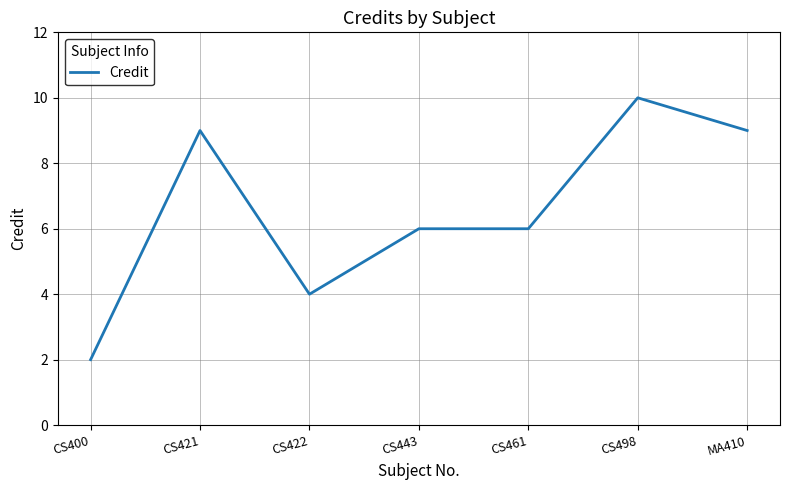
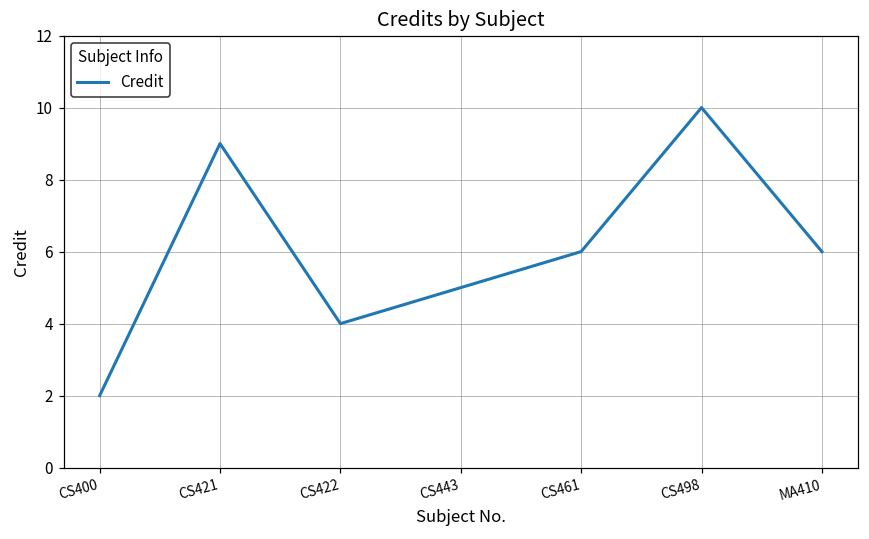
CS443: 6 -> 5
MA410: 9 -> 6
